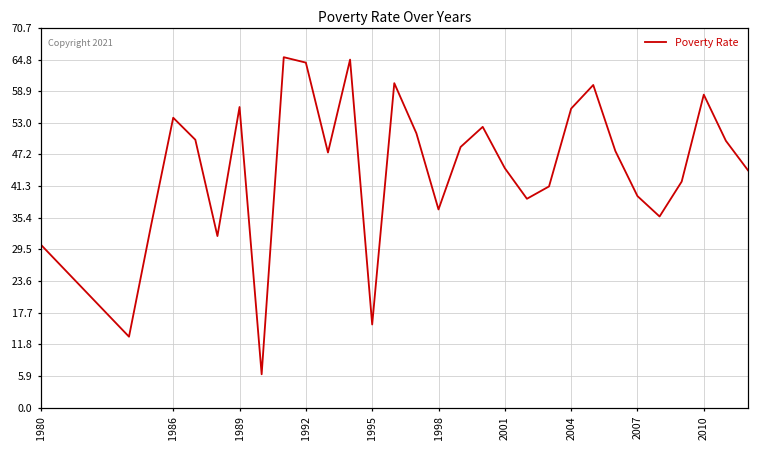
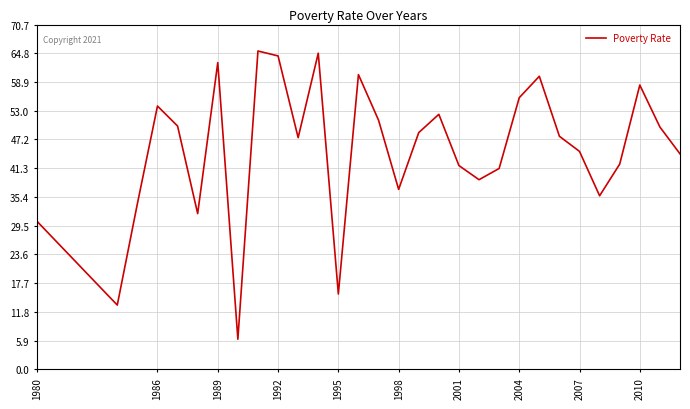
1989: 56 -> 63
2001: 45 -> 42
2007: 39 -> 45
